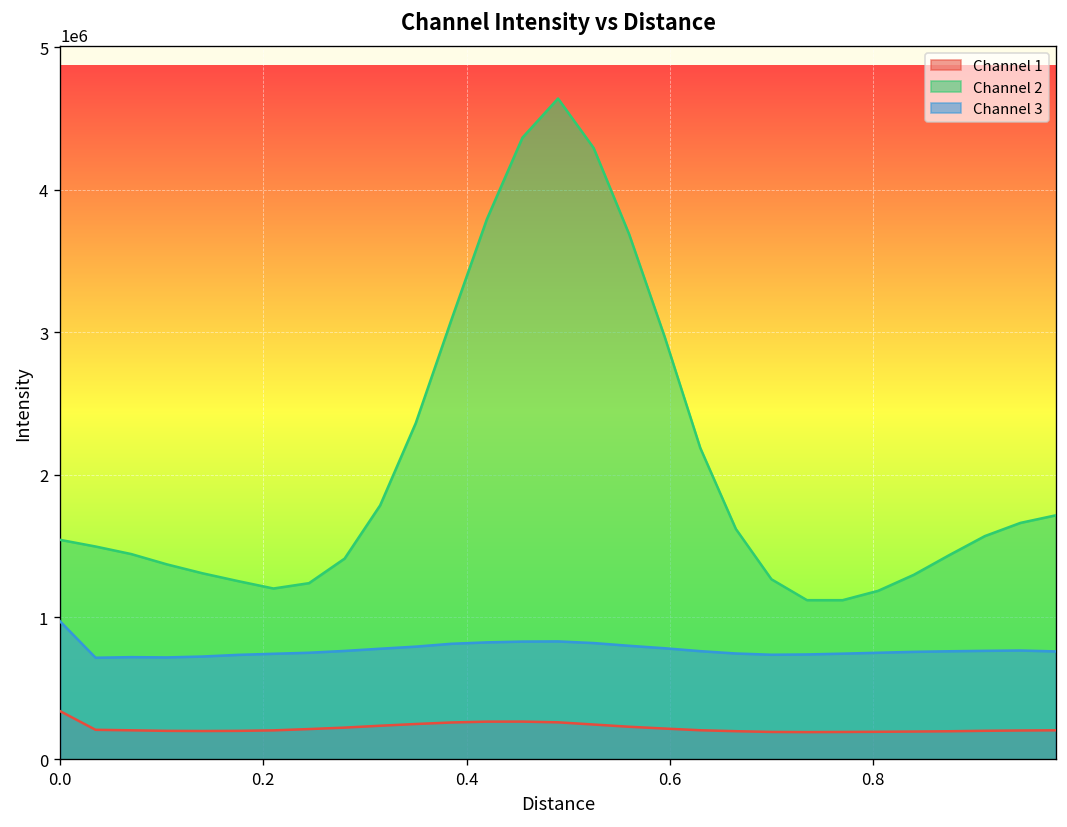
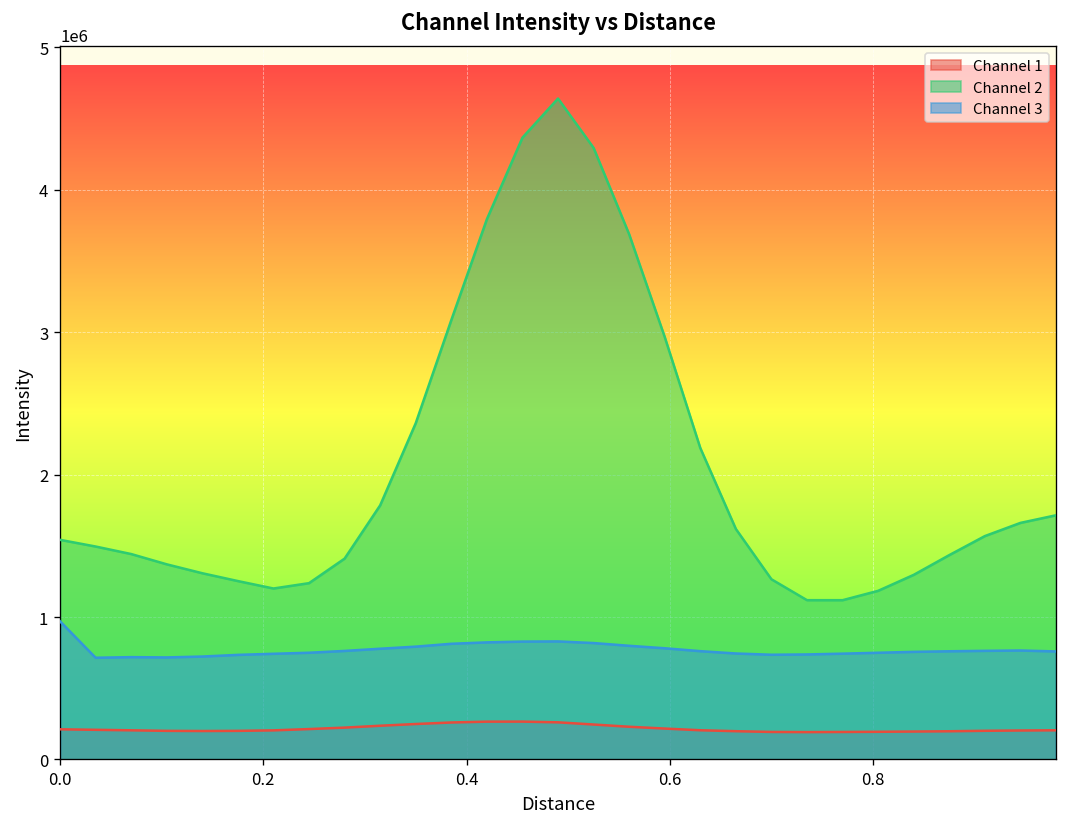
Channel 1, 0.0: 340000 -> 210000
